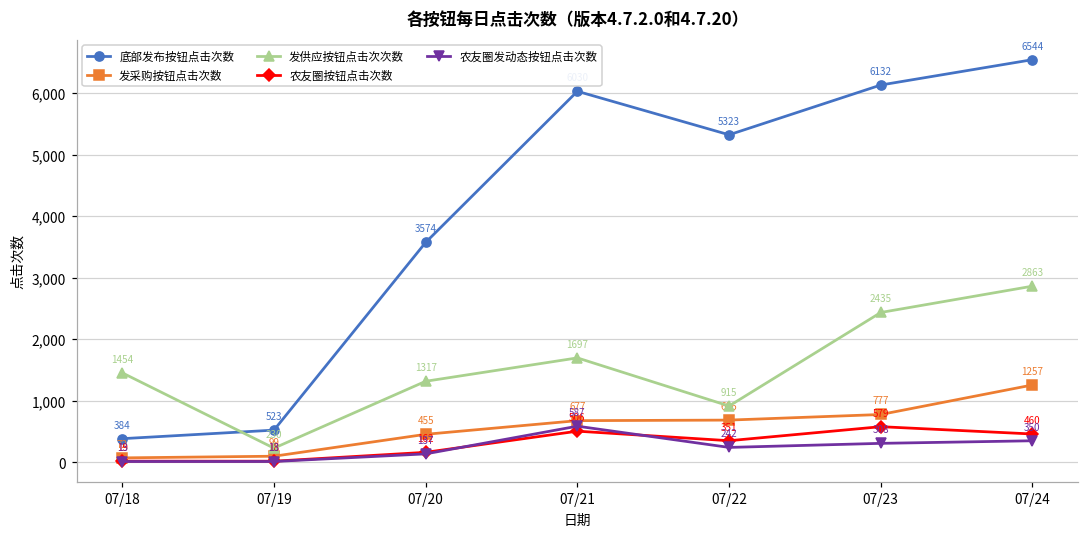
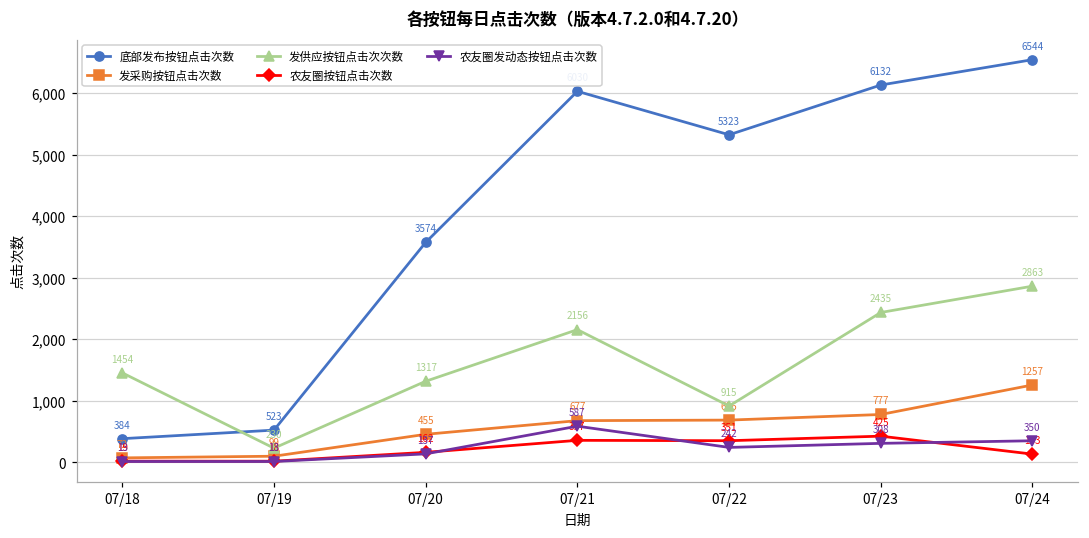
发供应按钮点击次次数, 07/21: 1697 -> 2156
农友圈按钮点击次数, 07/21: 506 -> 357
农友圈按钮点击次数, 07/23: 579 -> 425
农友圈按钮点击次数, 07/24: 460 -> 133
